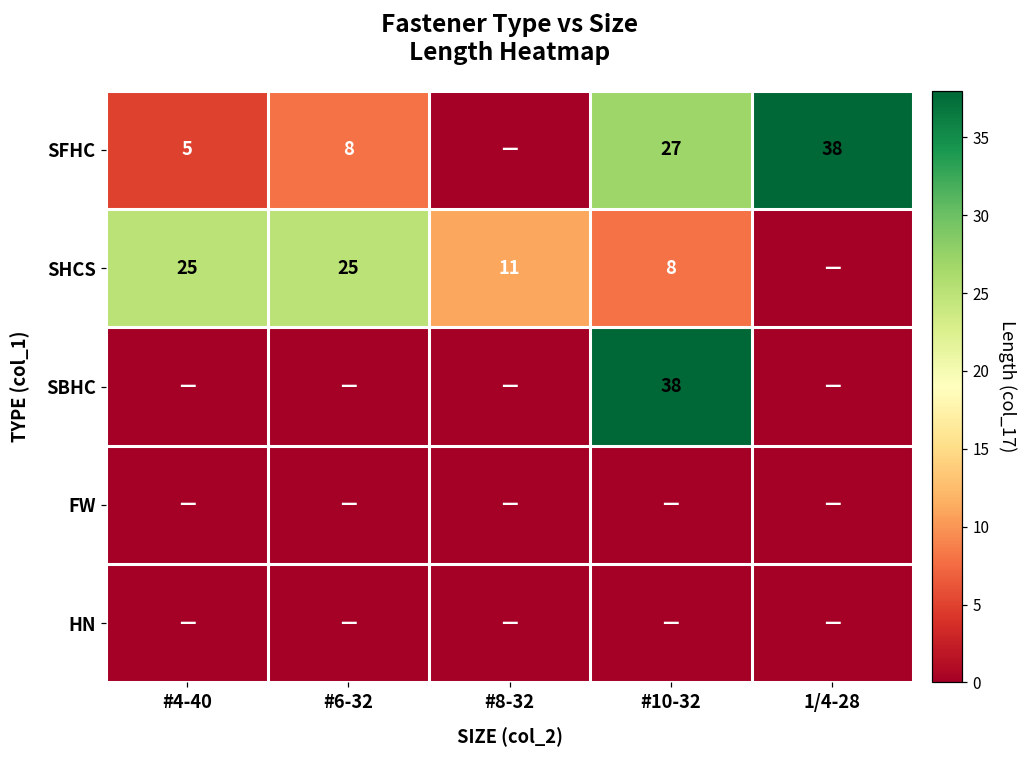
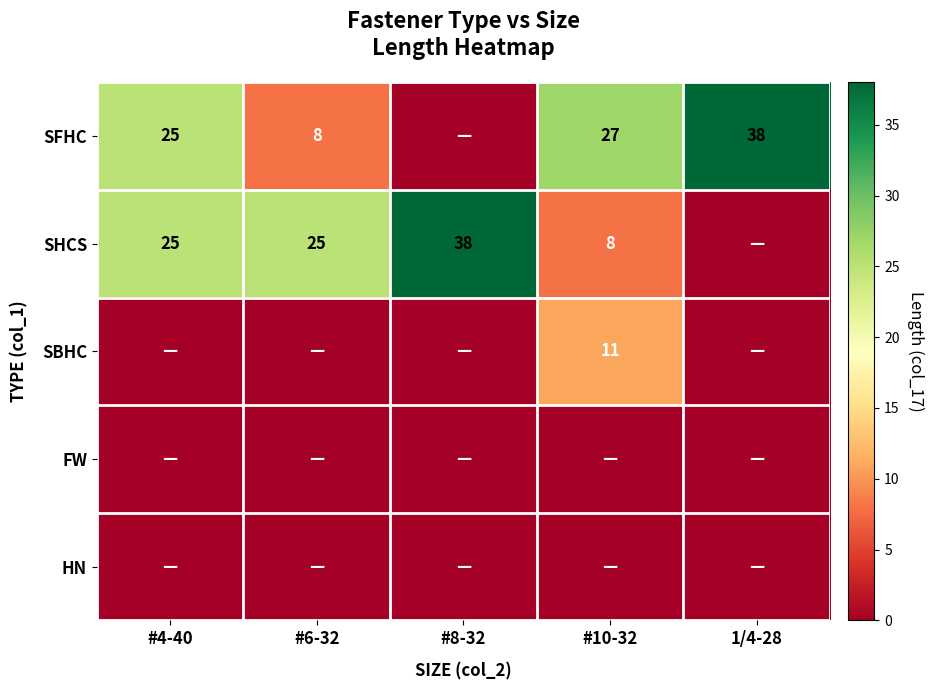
SFHC, #4-40: 5 -> 25
SHCS, #8-32: 11 -> 38
SBHC, #10-32: 38 -> 11
